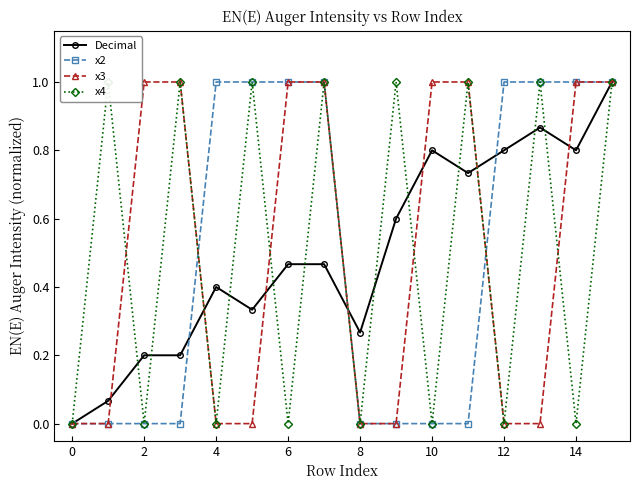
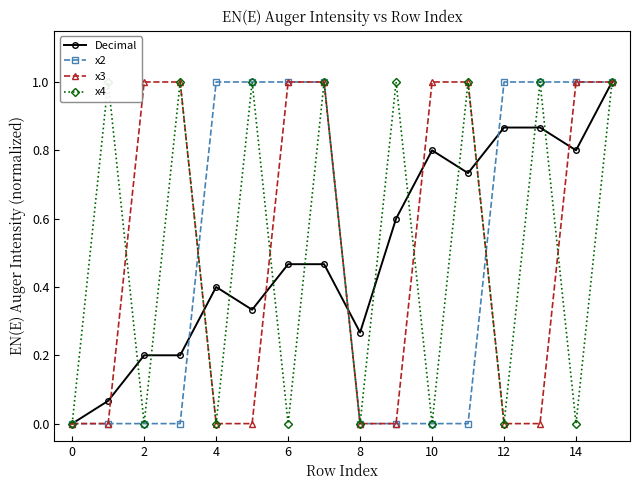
Decimal, 12: 0.80 -> 0.87
